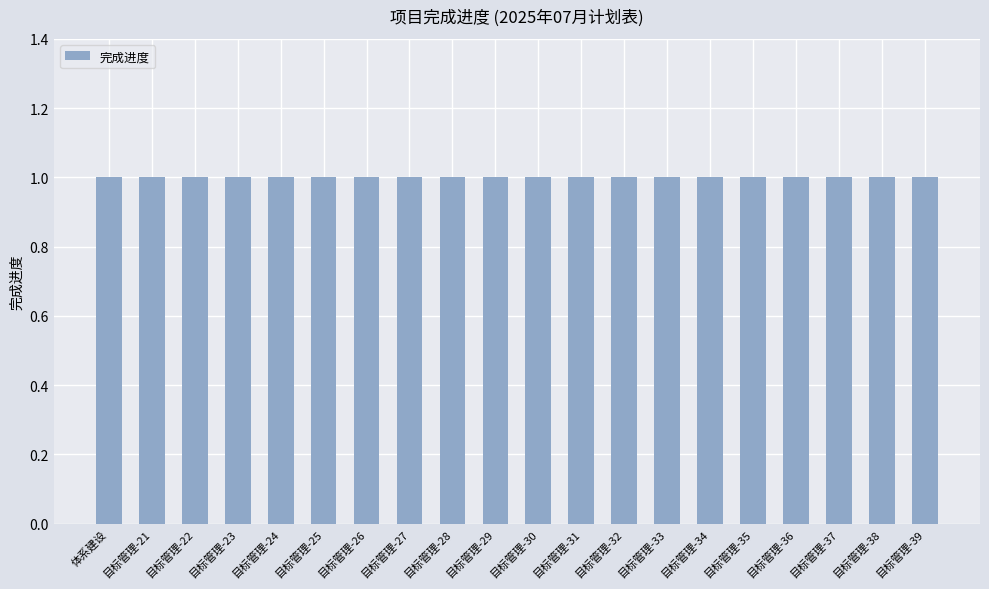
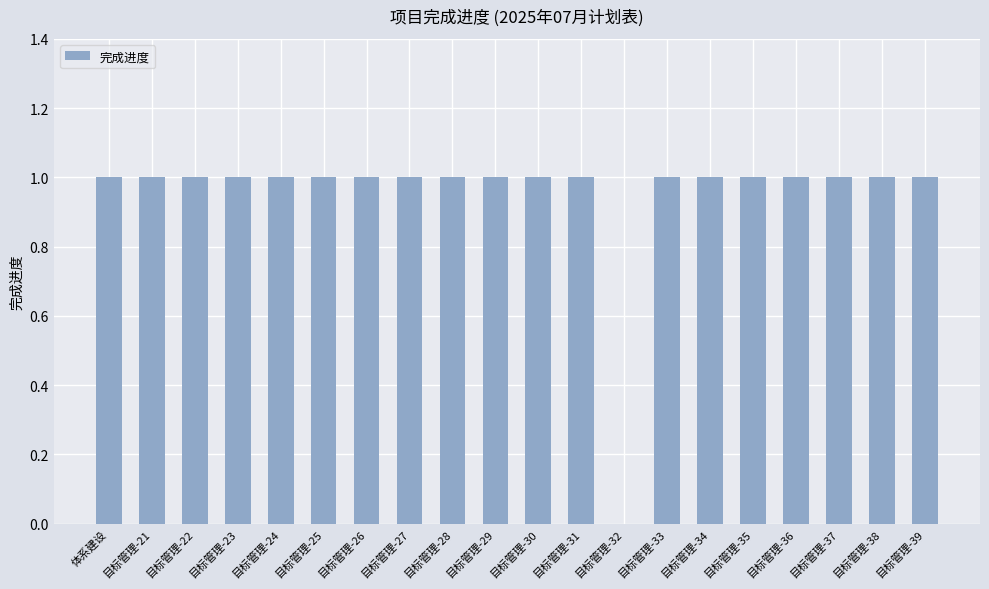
目标管理-32: 1 -> 0
